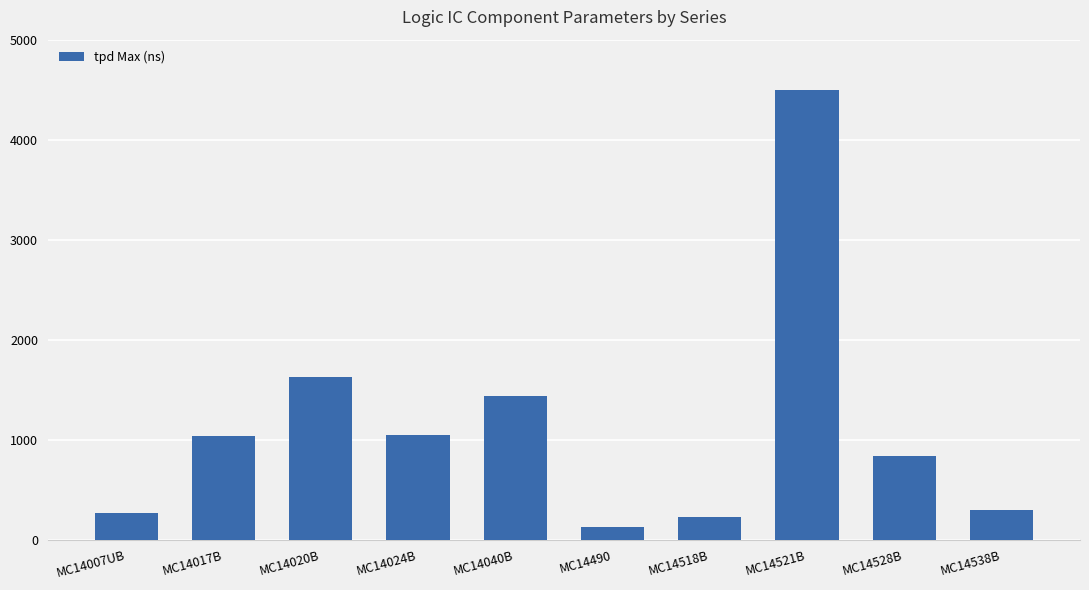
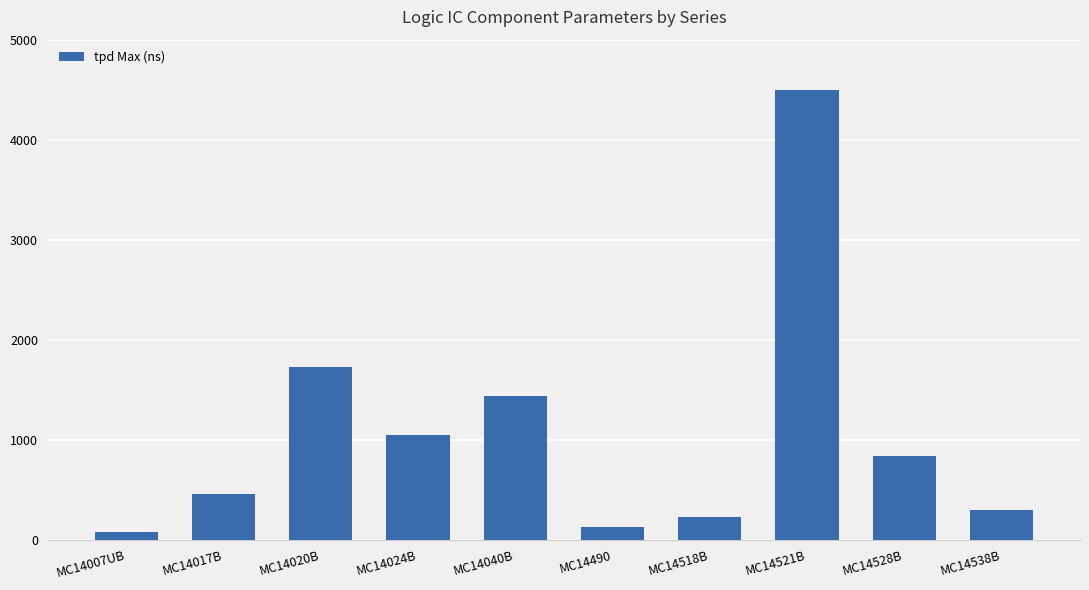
MC14007UB: 300 -> 100
MC14017B: 1000 -> 500
MC14020B: 1600 -> 1700
